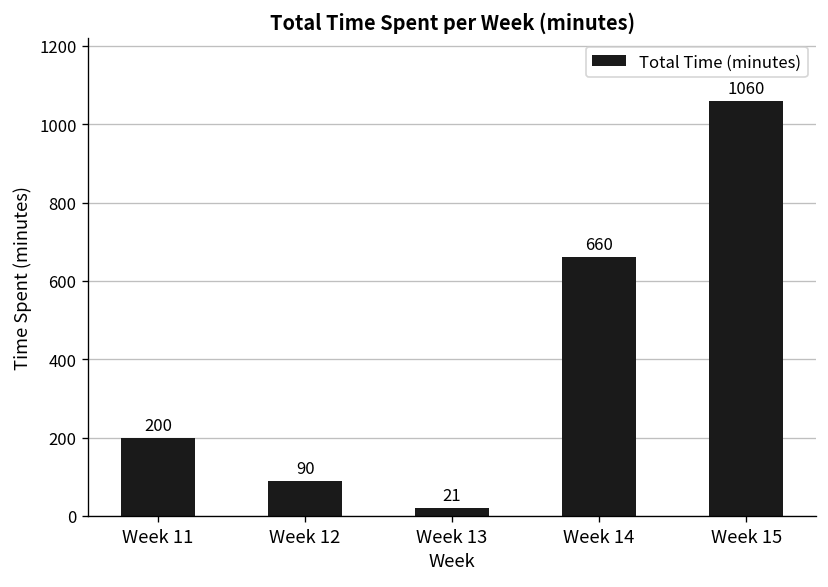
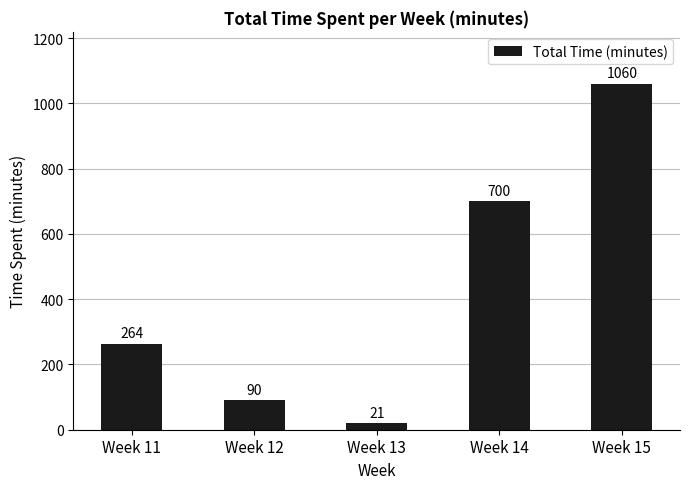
Week 11: 200 -> 264
Week 14: 660 -> 700
